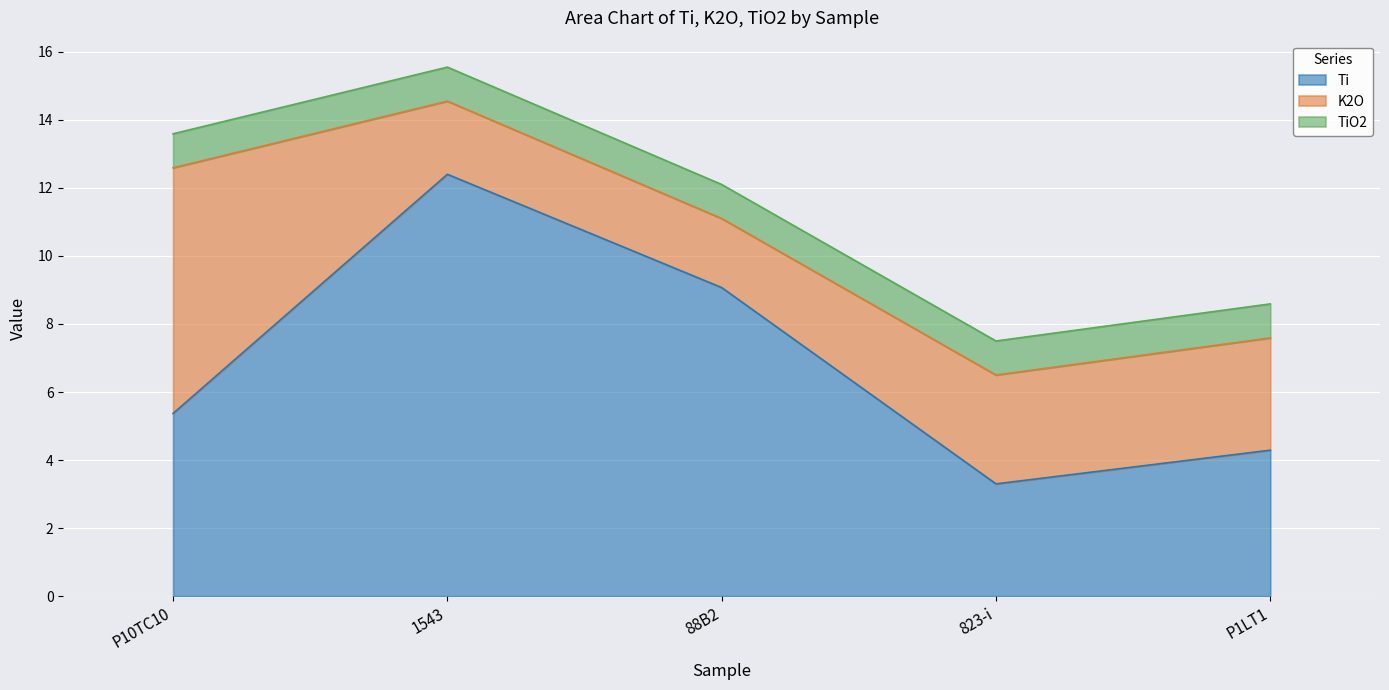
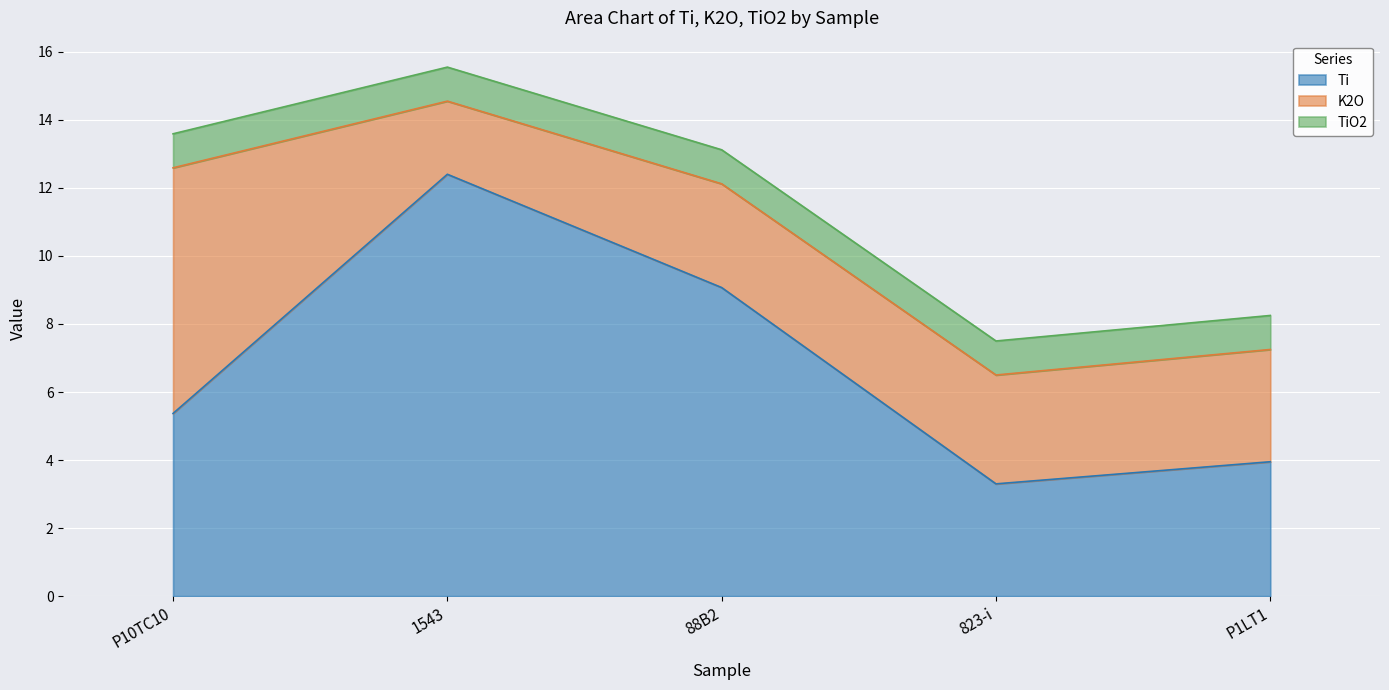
K2O, 88B2: 2.0 -> 3.1
Ti, P1LT1: 4.3 -> 4.0
